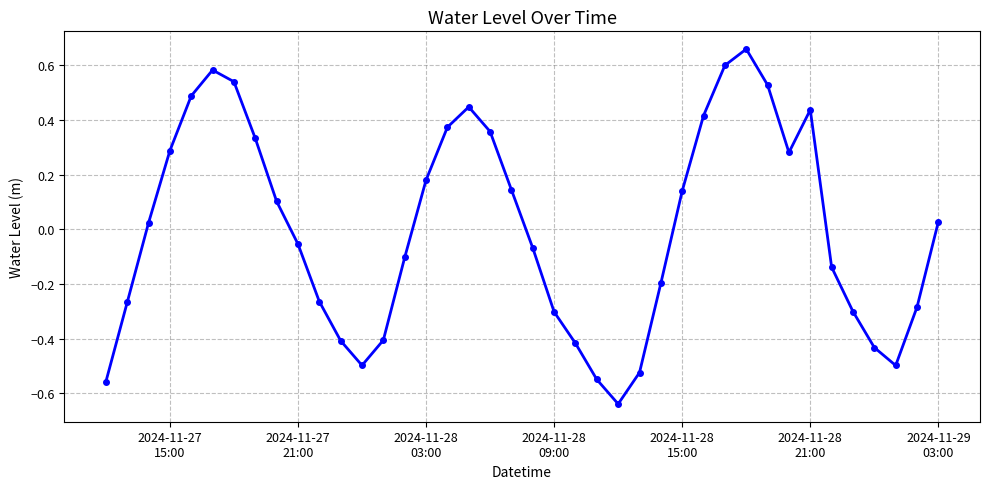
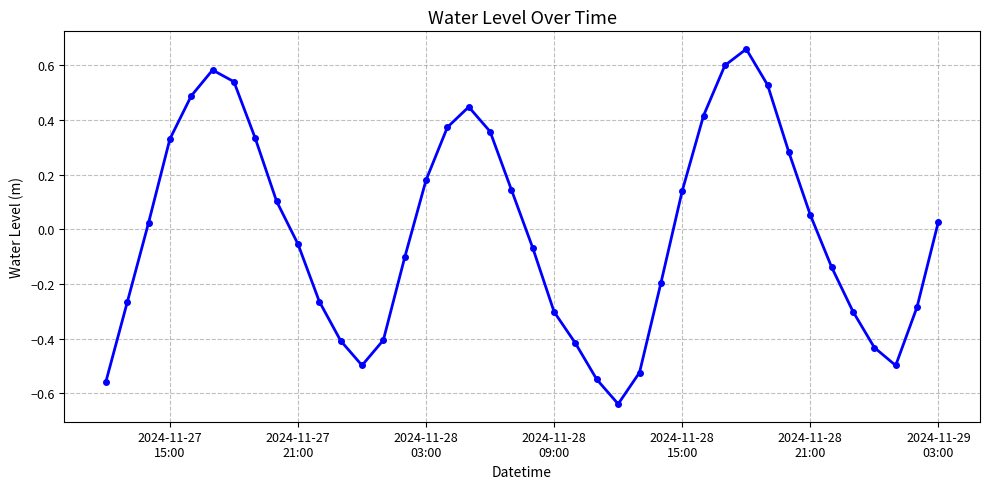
2024-11-27 15:00: 0.29 -> 0.33
2024-11-28 21:00: 0.44 -> 0.05
